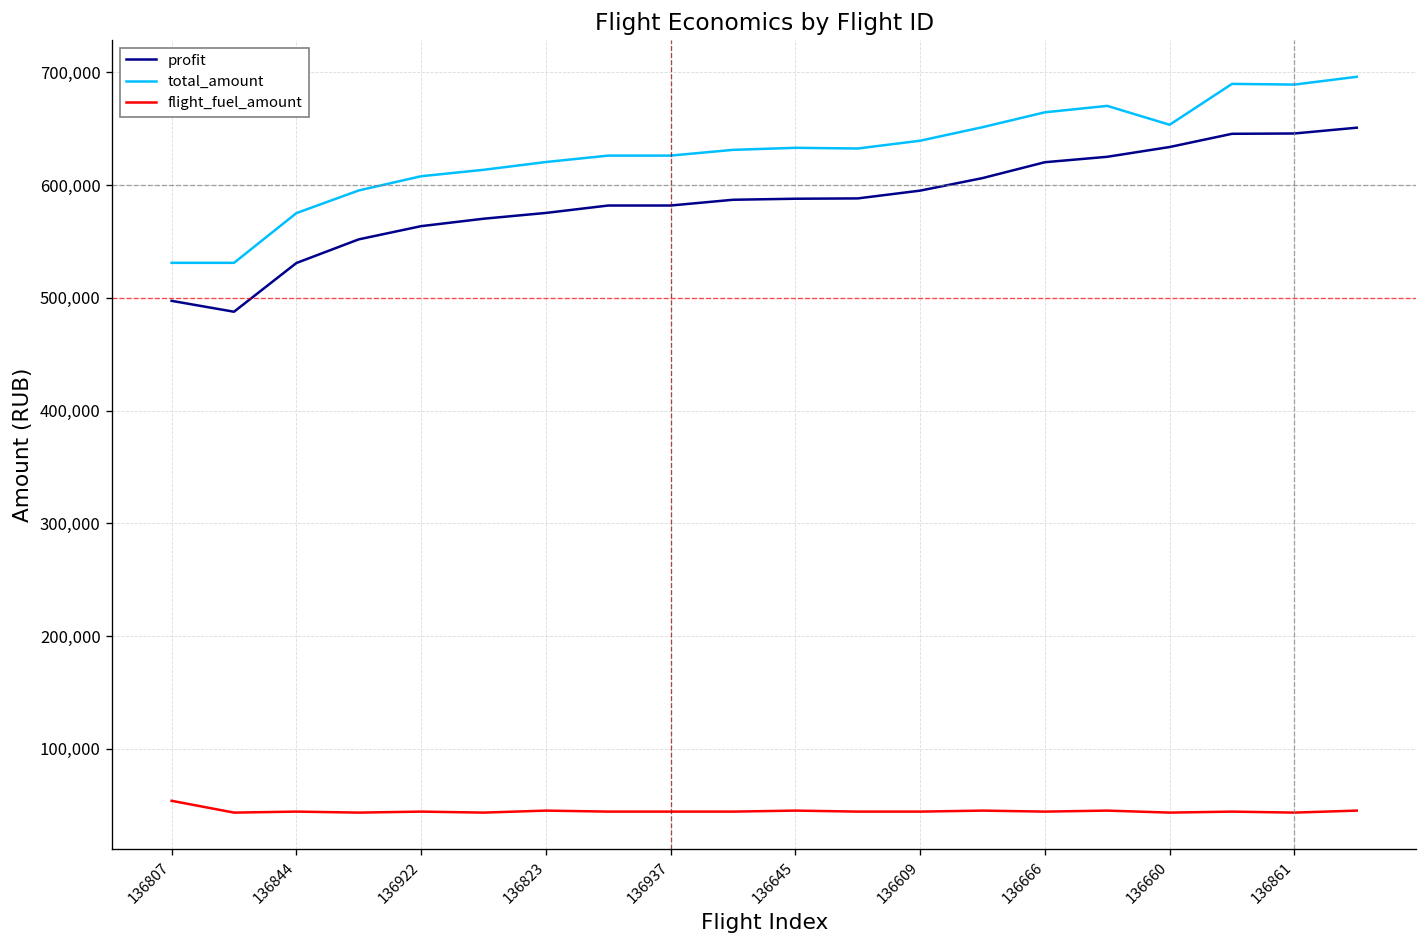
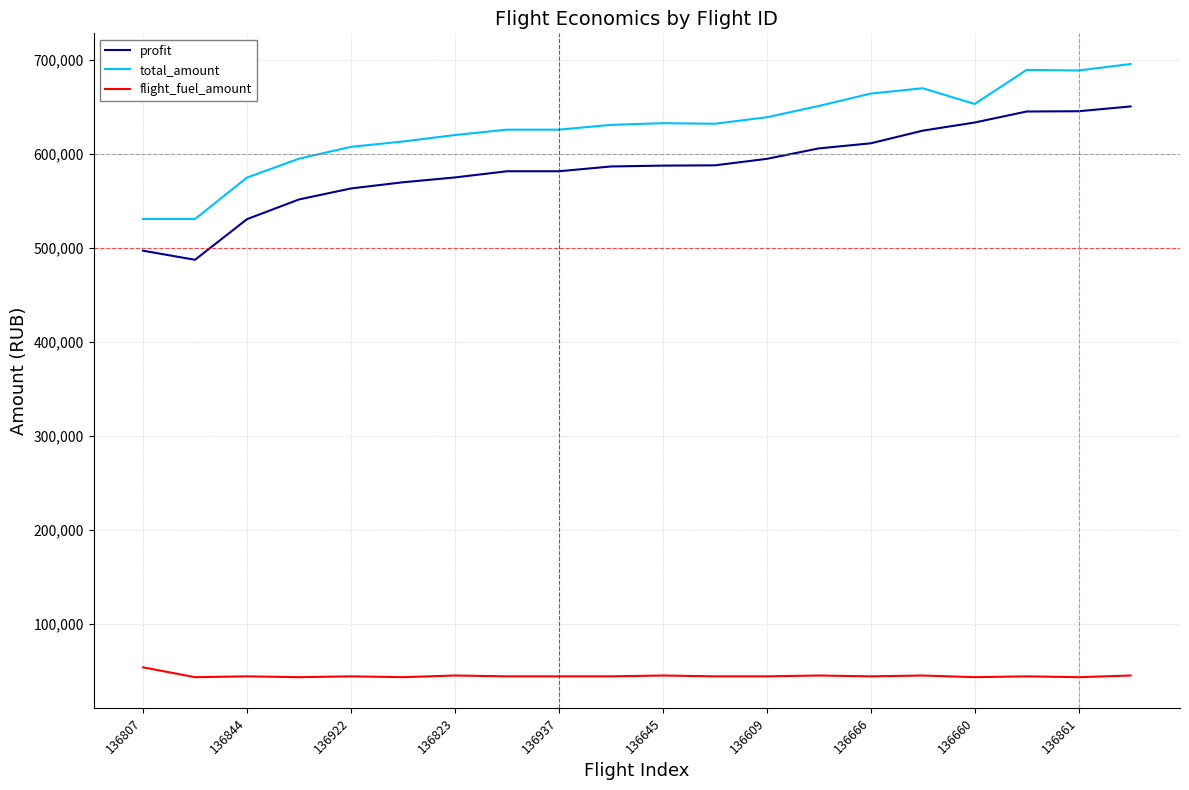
profit, 136666: 620,000 -> 610,000
